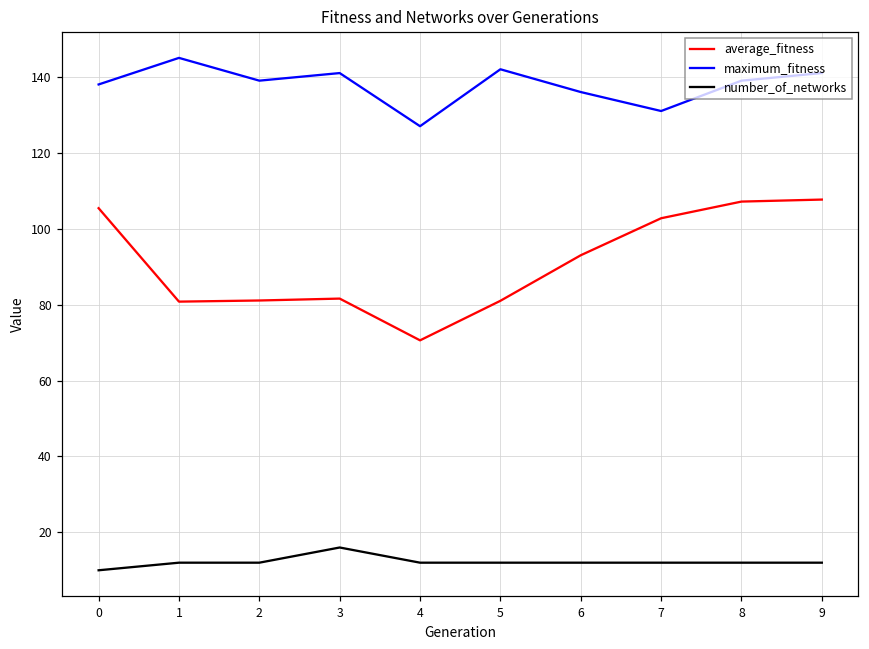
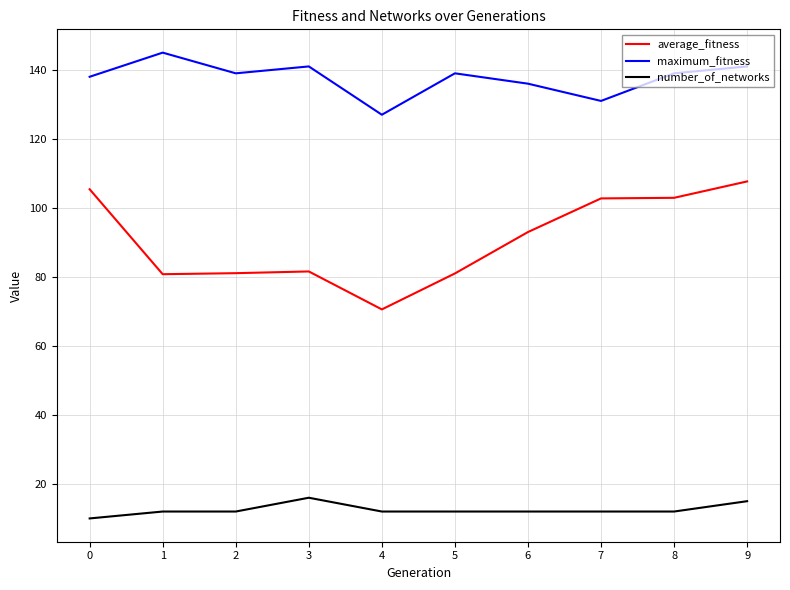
maximum_fitness, 5: 142 -> 139
average_fitness, 8: 107 -> 103
number_of_networks, 9: 12 -> 15
